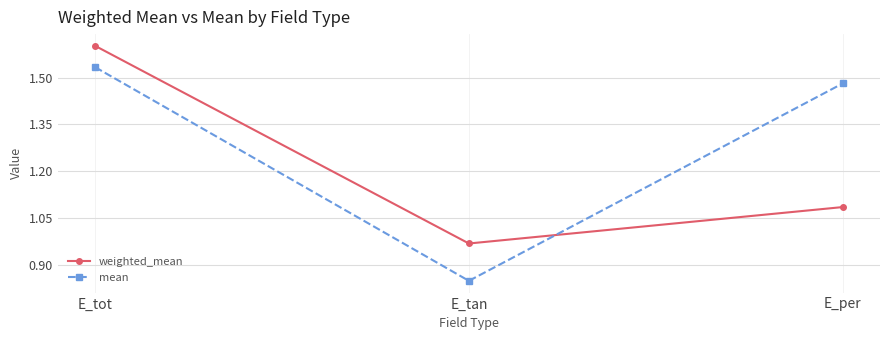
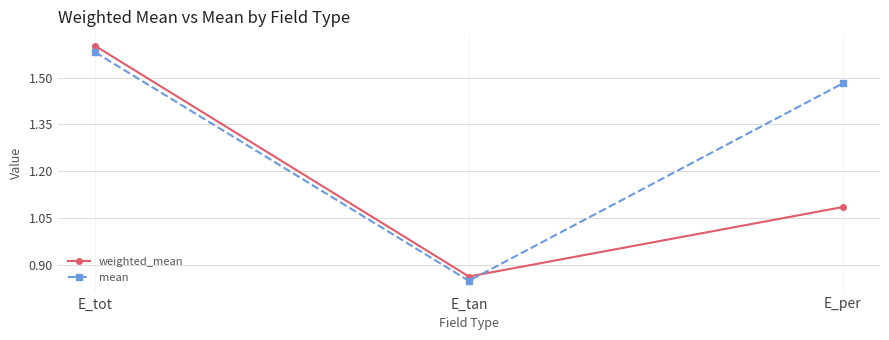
mean, E_tot: 1.53 -> 1.58
weighted_mean, E_tan: 0.97 -> 0.86
